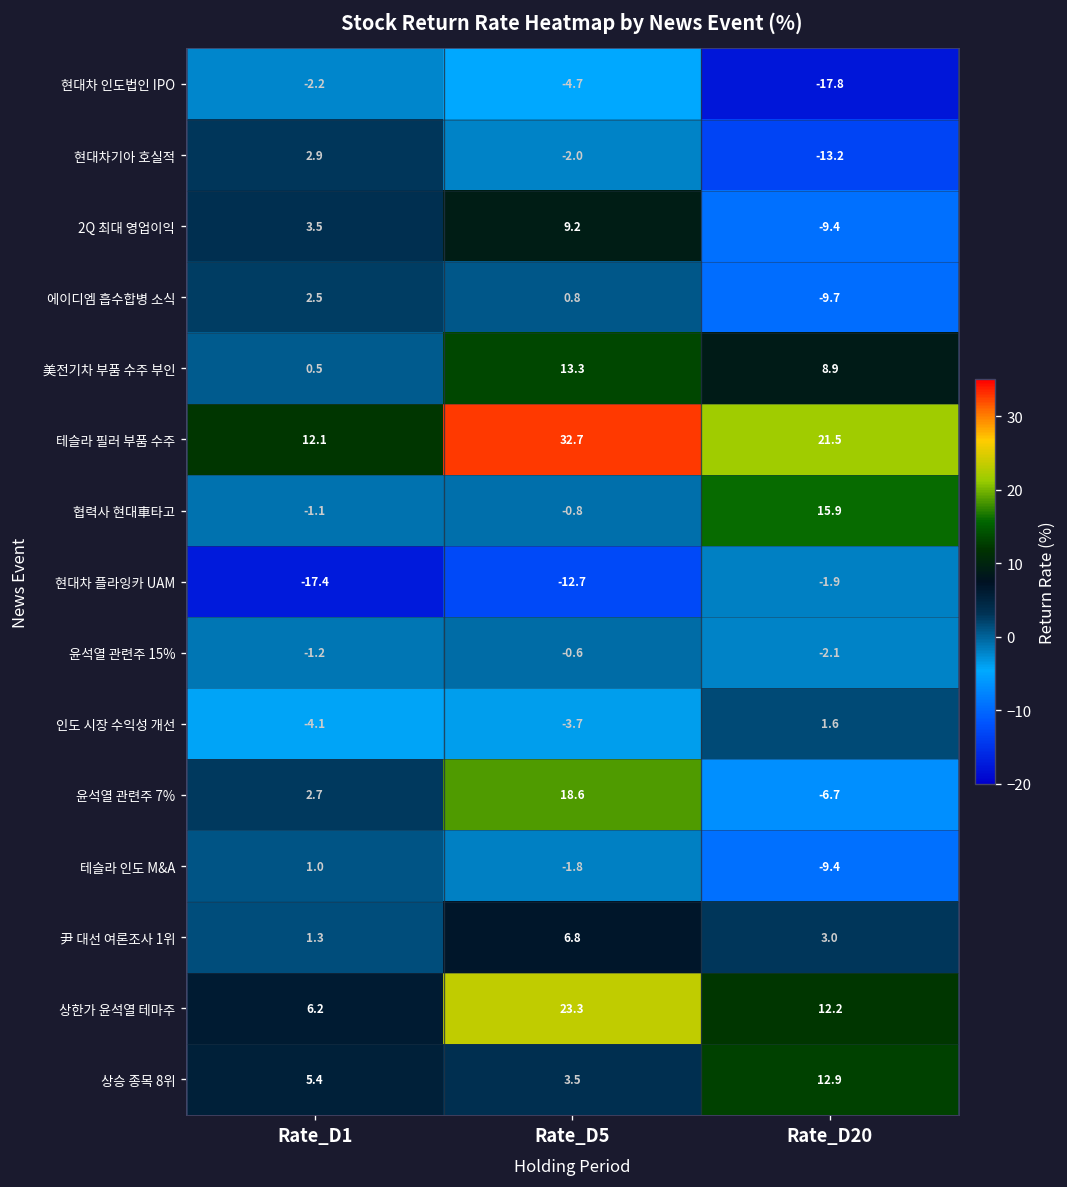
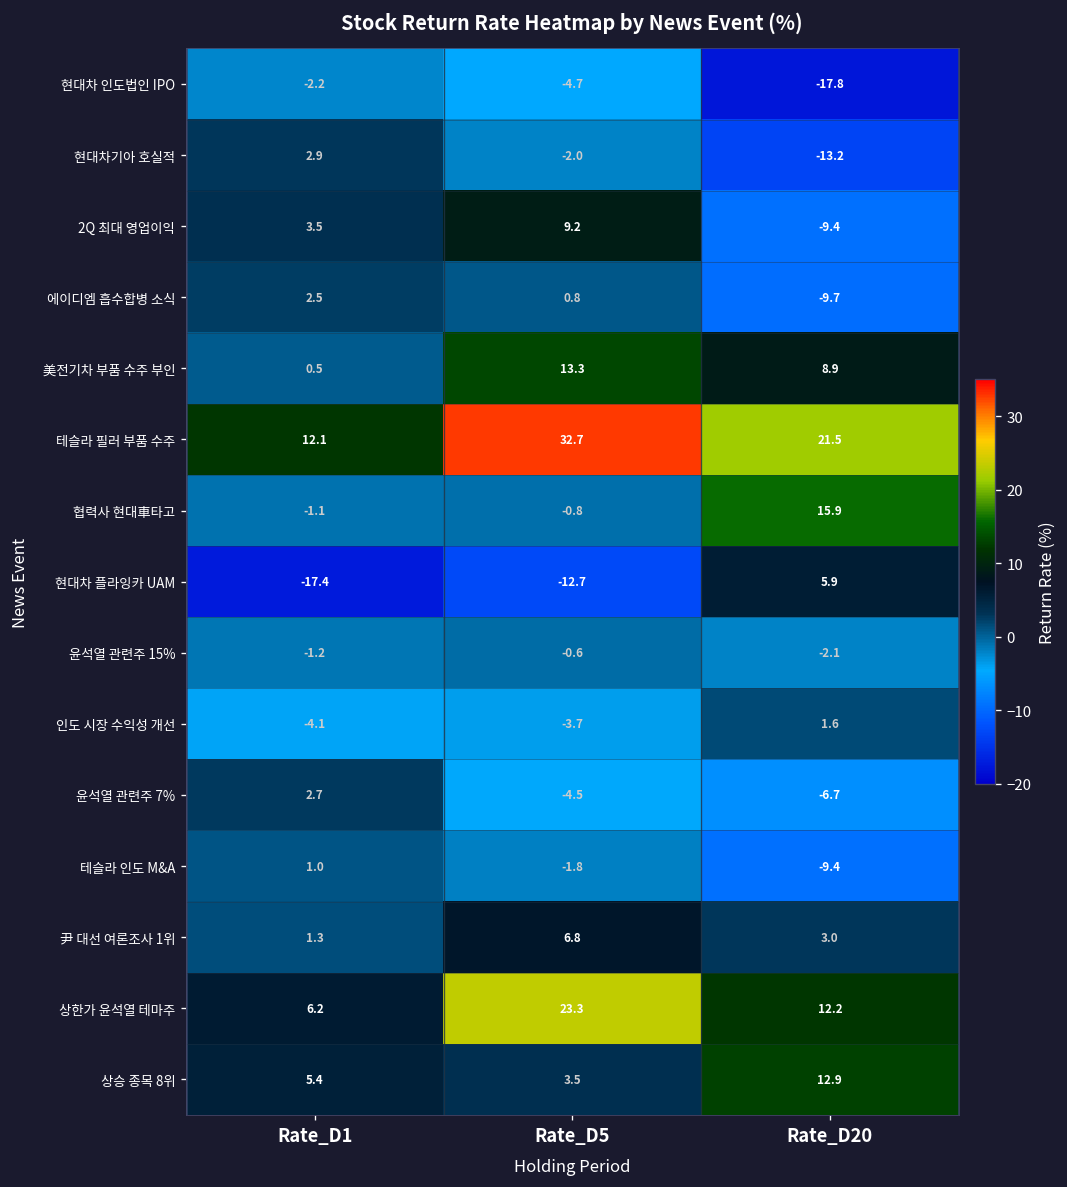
현대차 플라잉카 UAM, Rate_D20: -1.9 -> 5.9
윤석열 관련주 7%, Rate_D5: 18.6 -> -4.5
